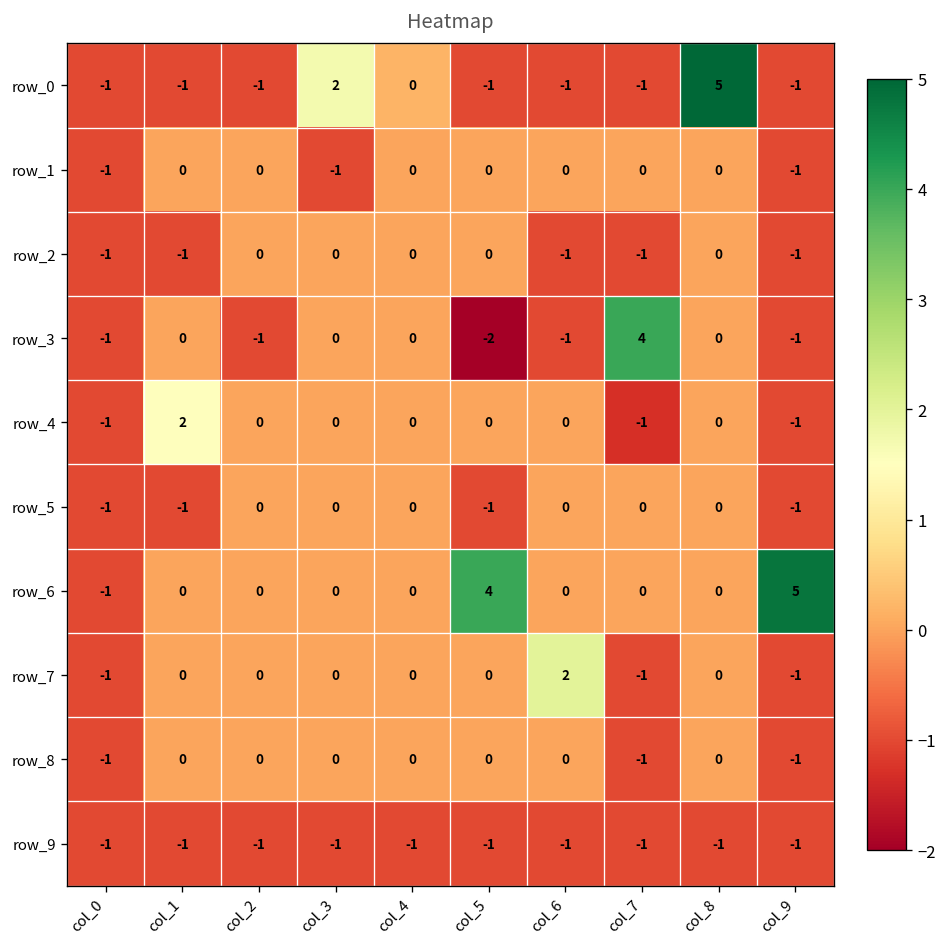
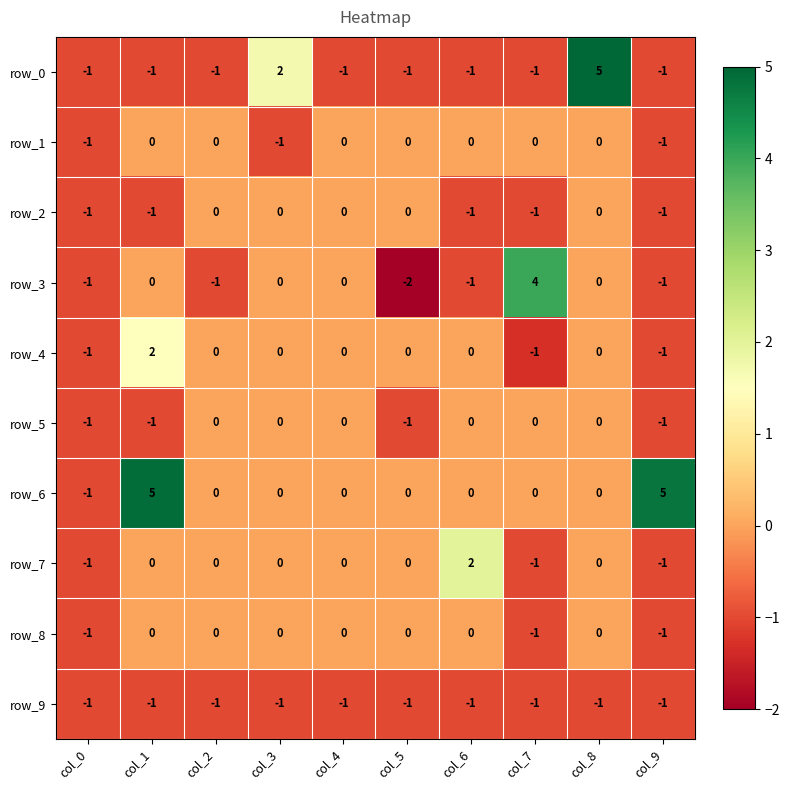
row_0, col_4: 0 -> -1
row_6, col_1: 0 -> 5
row_6, col_5: 4 -> 0
